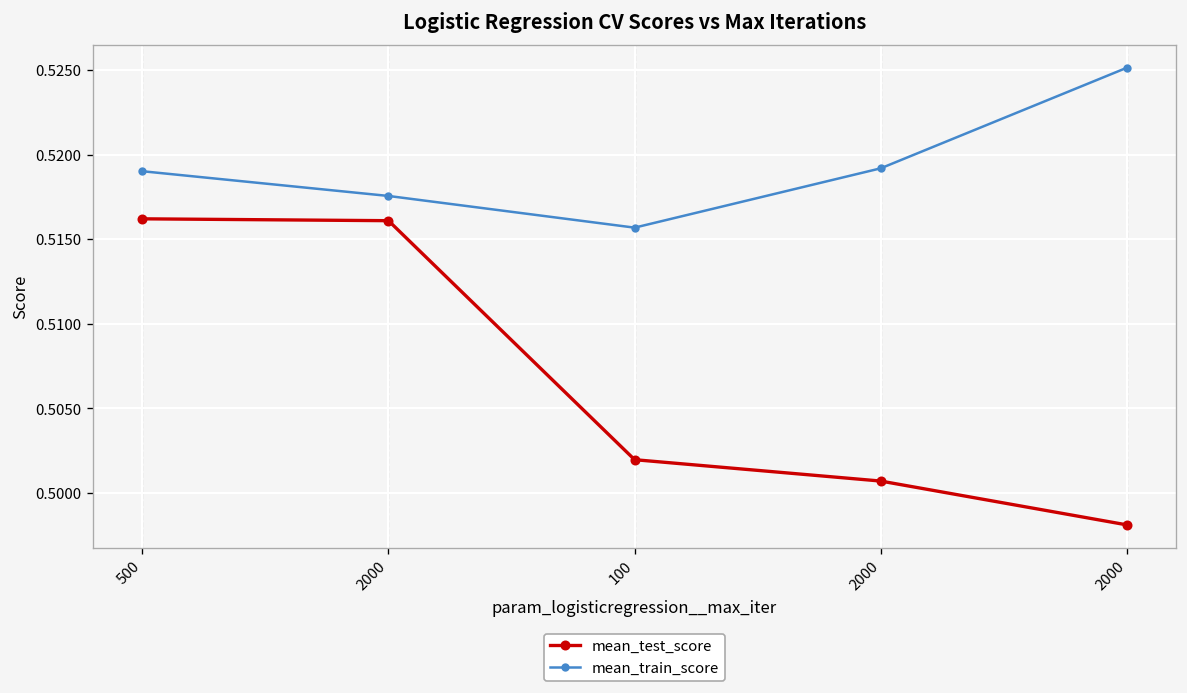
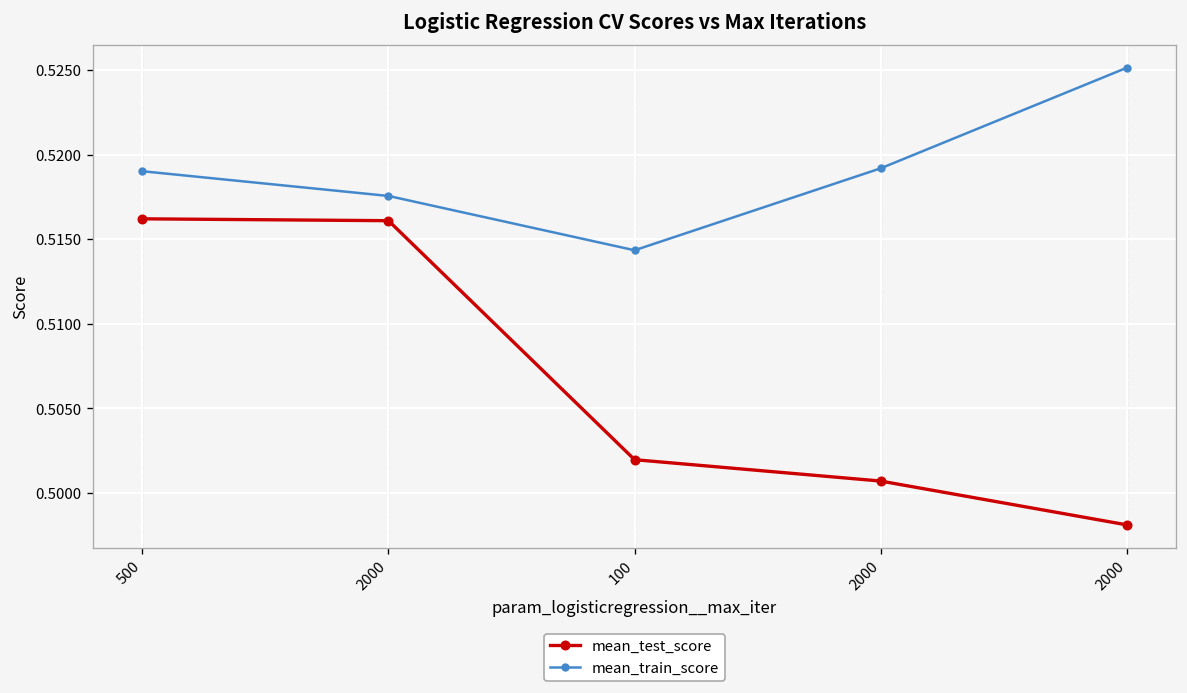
mean_train_score, 100: 0.5157 -> 0.5143
